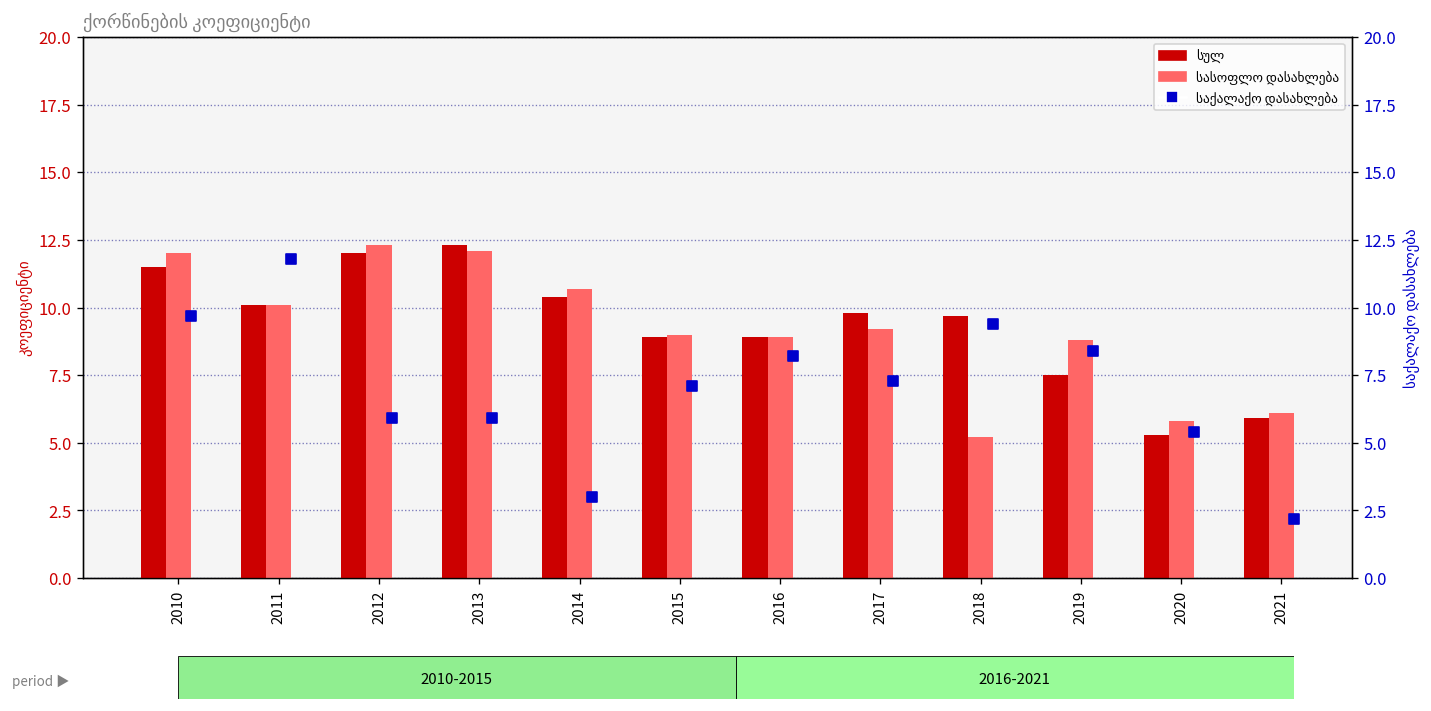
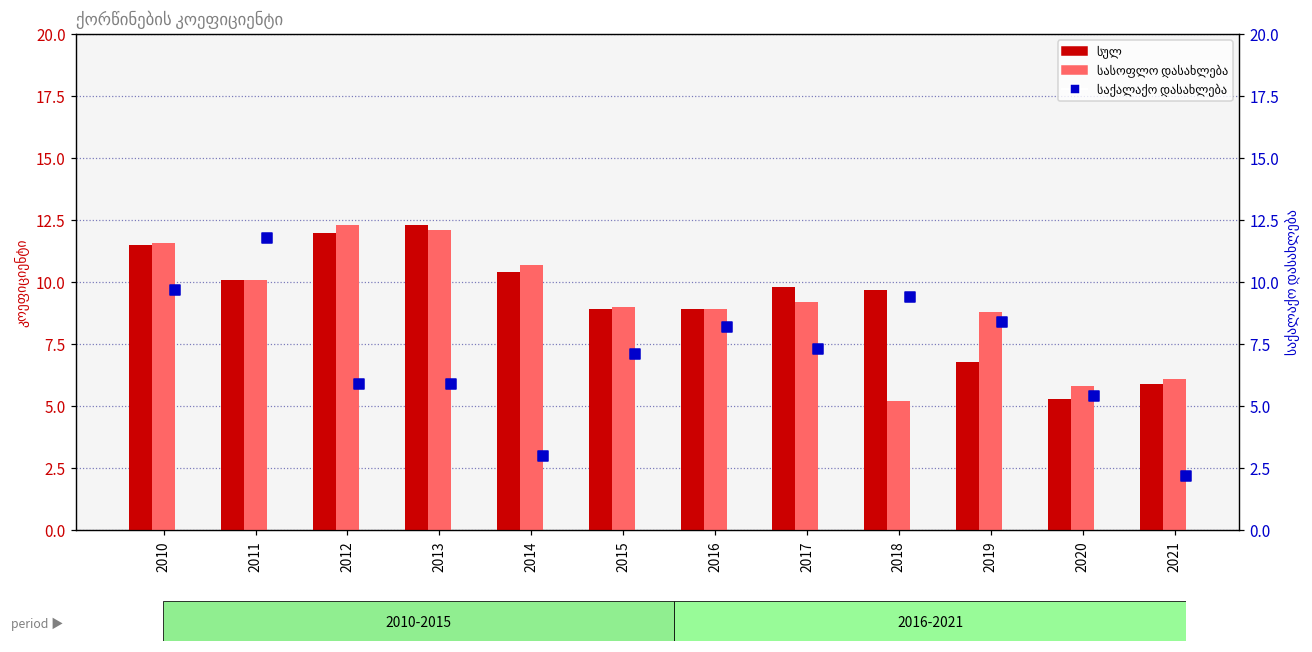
სასოფლო დასახლება, 2010: 12.0 -> 11.6
სულ, 2019: 7.5 -> 6.8
